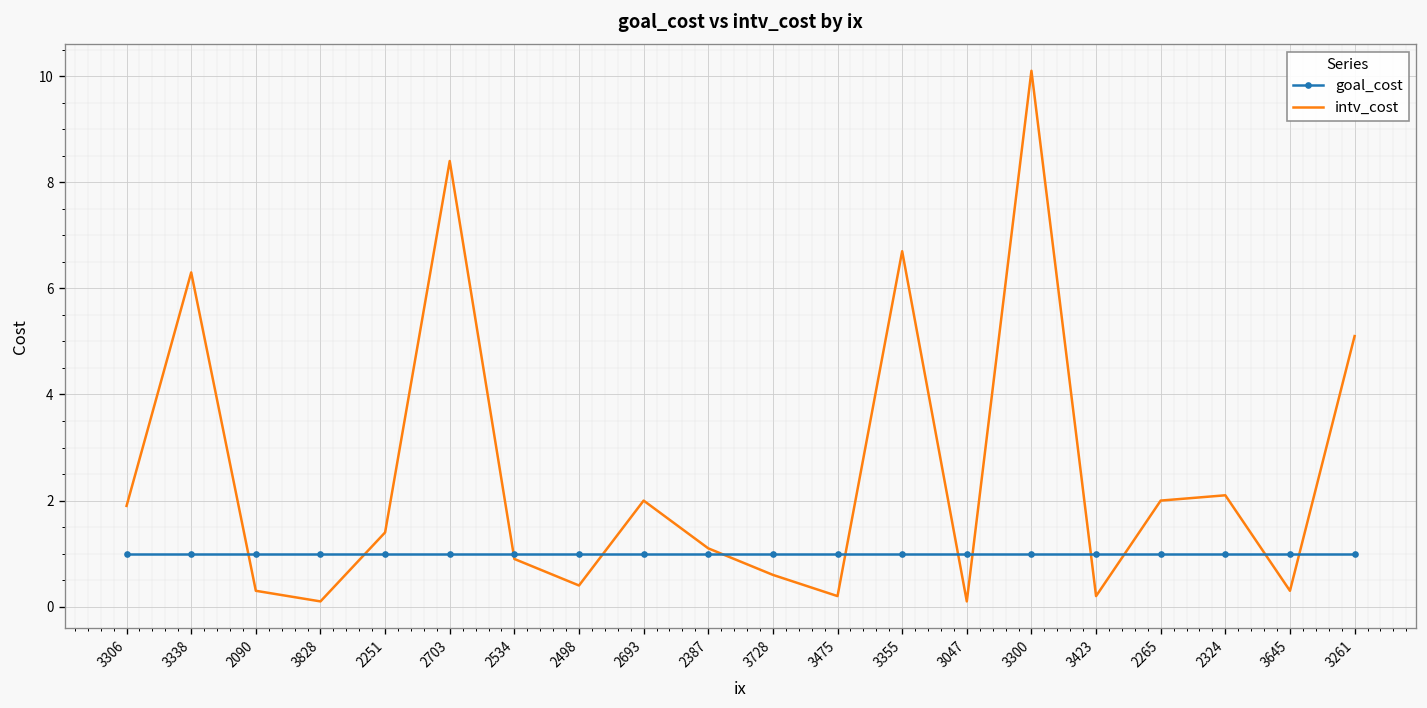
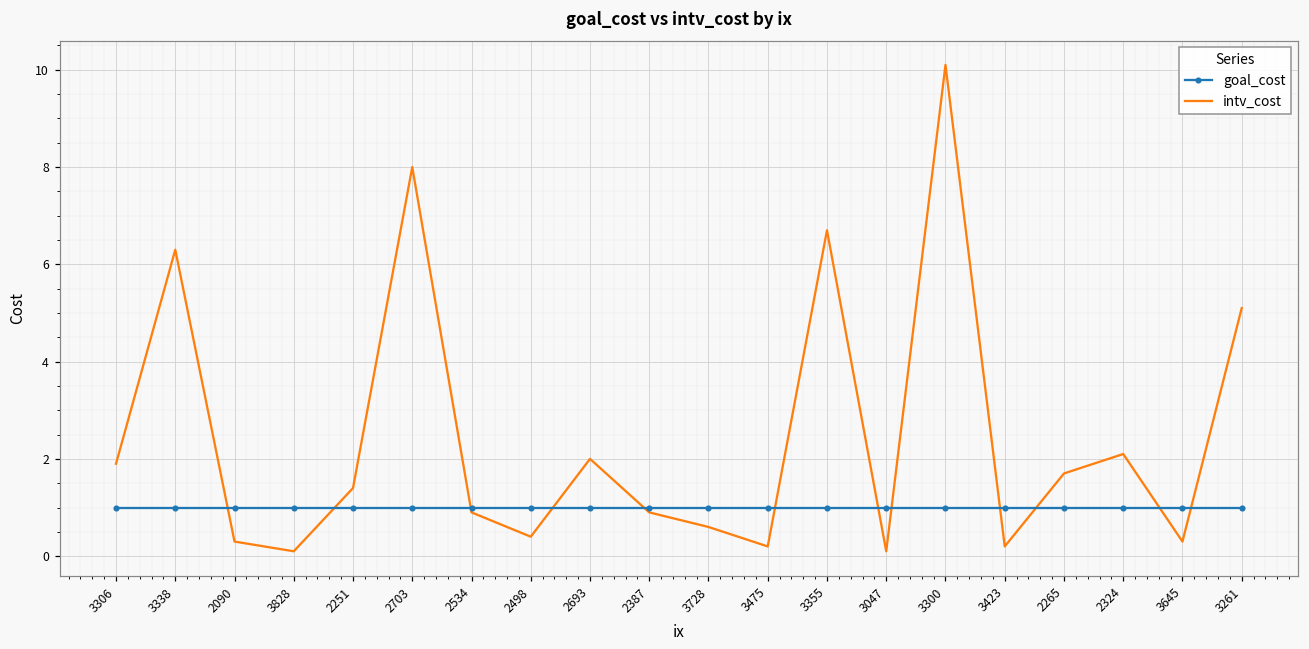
intv_cost, 2703: 8.4 -> 8.0
intv_cost, 2387: 1.1 -> 0.9
intv_cost, 2265: 2.0 -> 1.7
